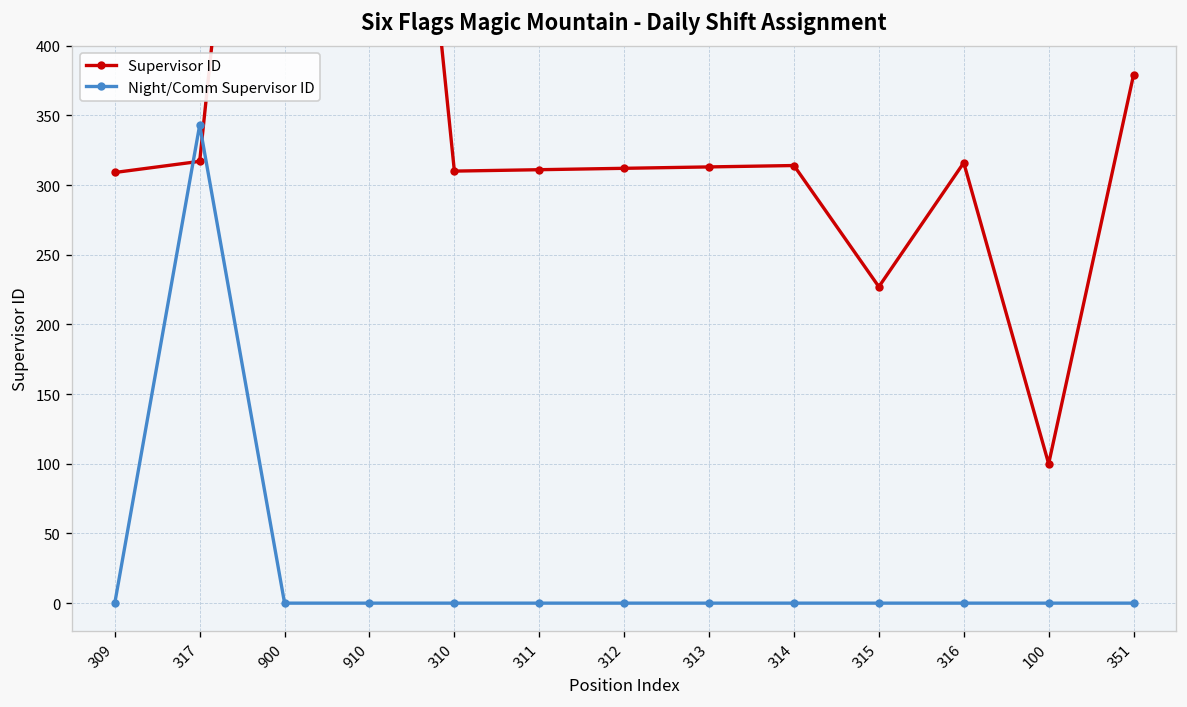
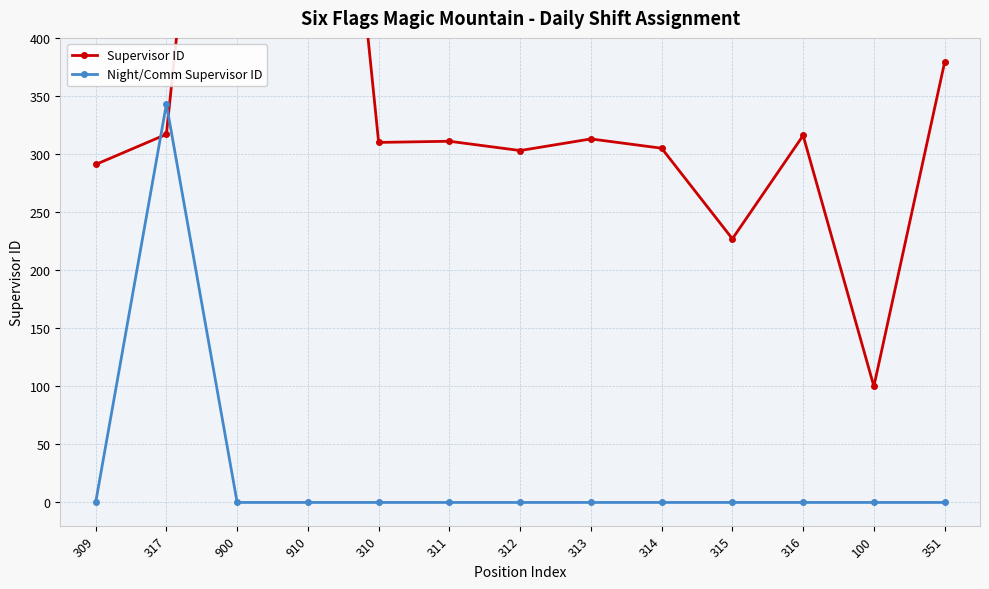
Supervisor ID, 309: 309 -> 291
Supervisor ID, 312: 312 -> 303
Supervisor ID, 314: 314 -> 305
